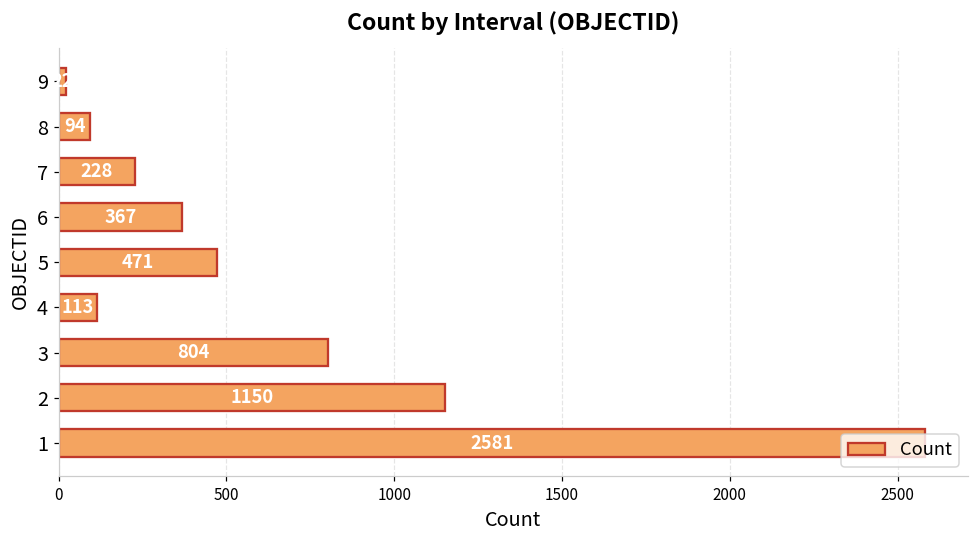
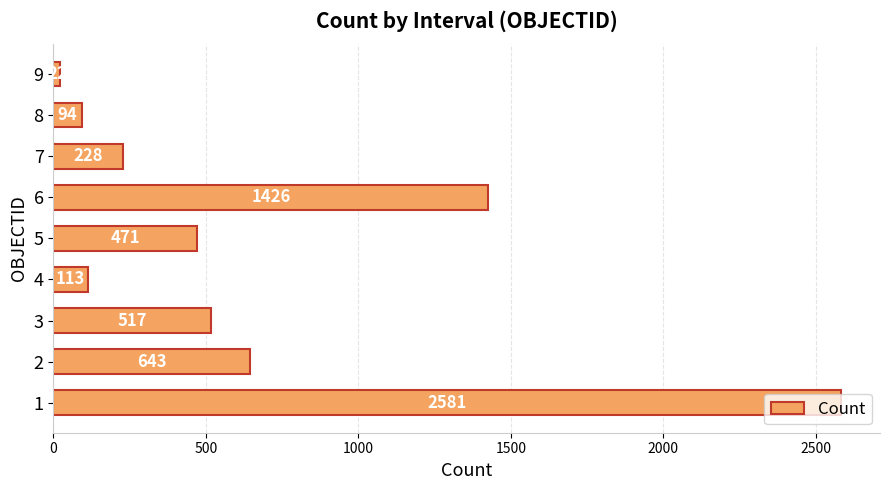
6: 367 -> 1426
3: 804 -> 517
2: 1150 -> 643
